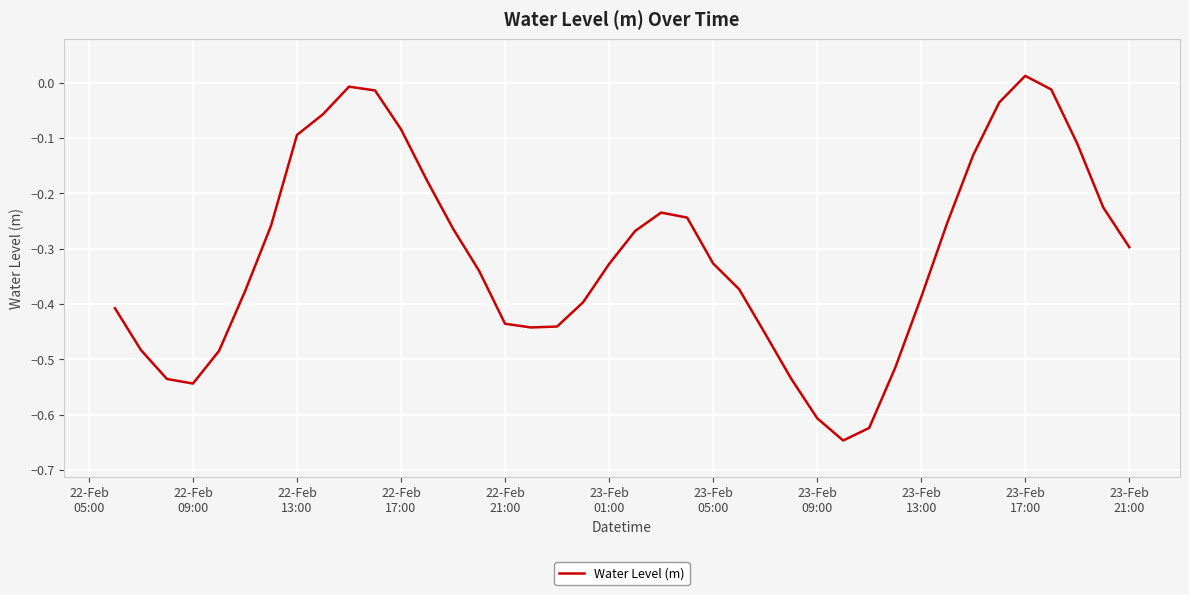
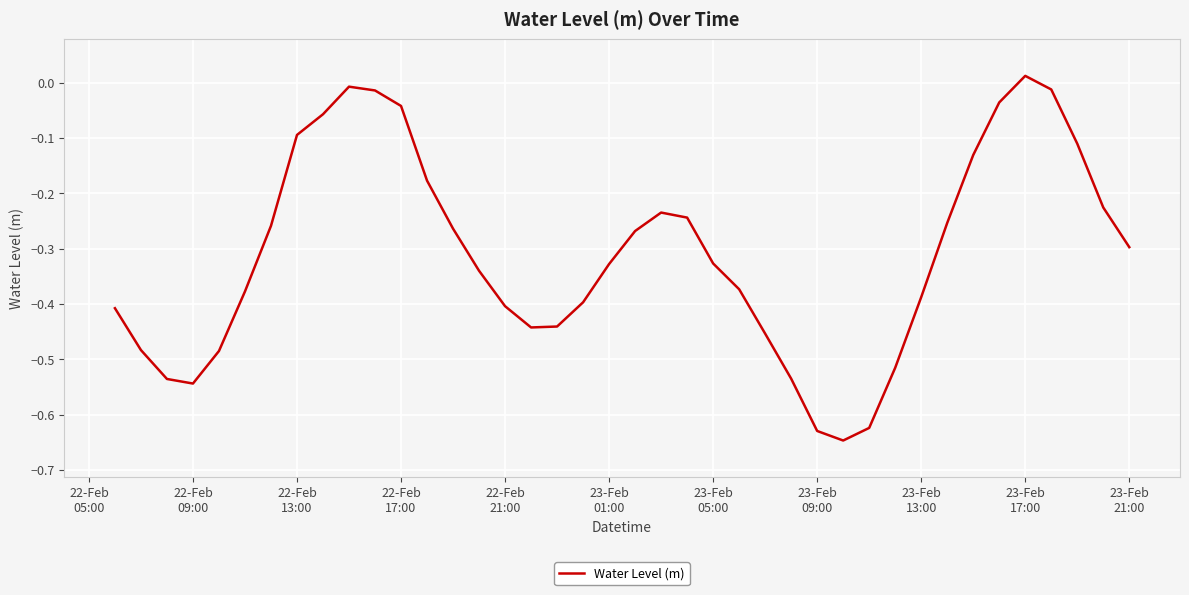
22-Feb 17:00: -0.08 -> -0.04
22-Feb 21:00: -0.44 -> -0.40
23-Feb 09:00: -0.61 -> -0.63
